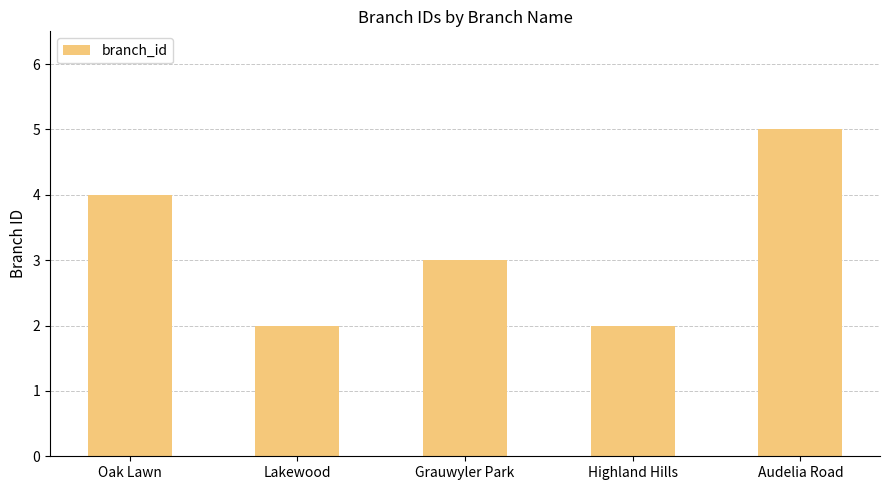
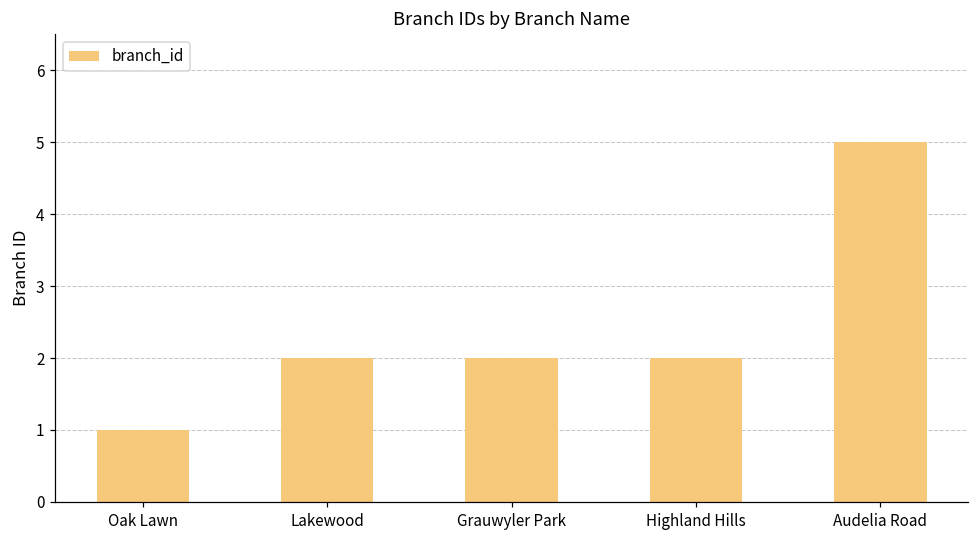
Oak Lawn: 4 -> 1
Grauwyler Park: 3 -> 2
